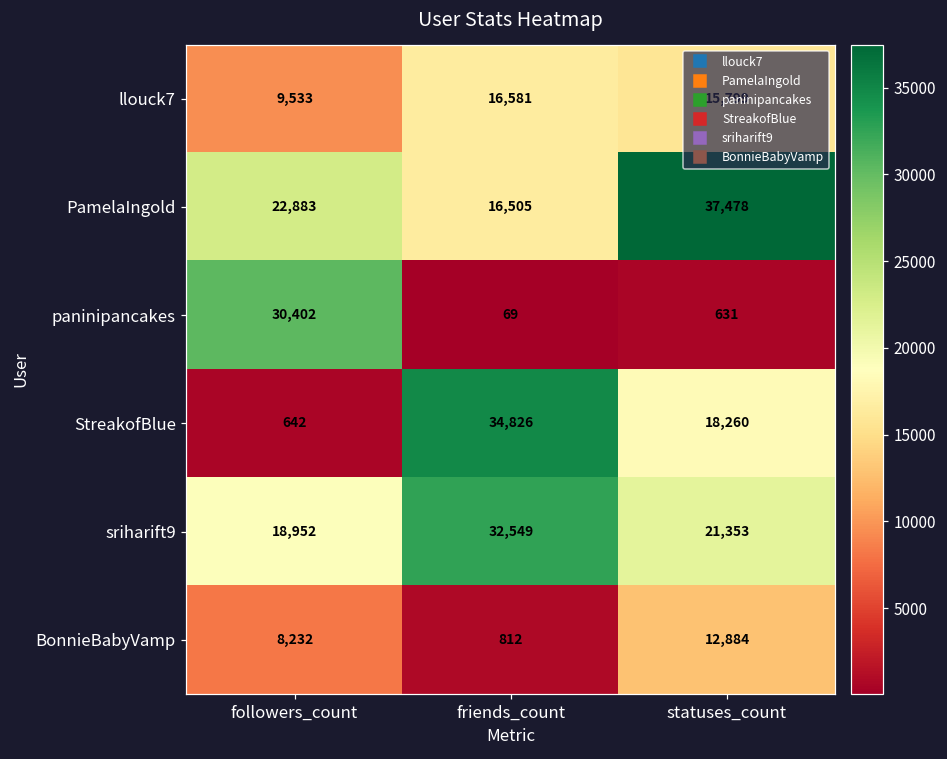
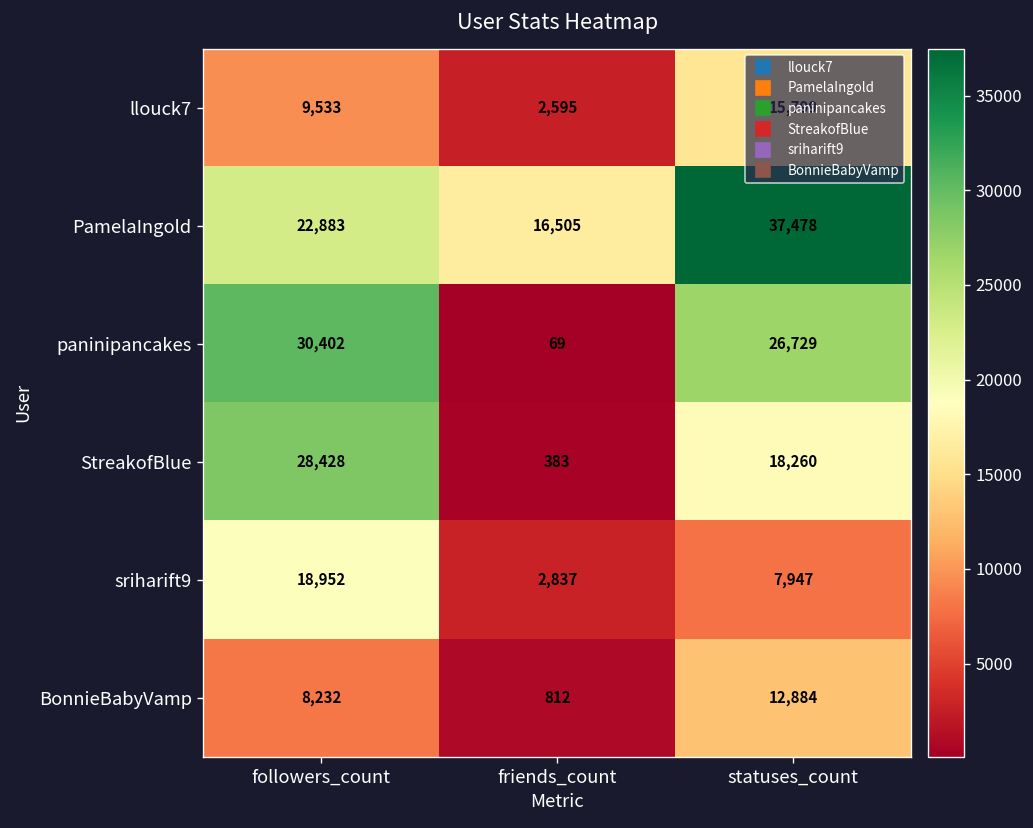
llouck7, friends_count: 16,581 -> 2,595
paninipancakes, statuses_count: 631 -> 26,729
StreakofBlue, followers_count: 642 -> 28,428
StreakofBlue, friends_count: 34,826 -> 383
sriharift9, friends_count: 32,549 -> 2,837
sriharift9, statuses_count: 21,353 -> 7,947
